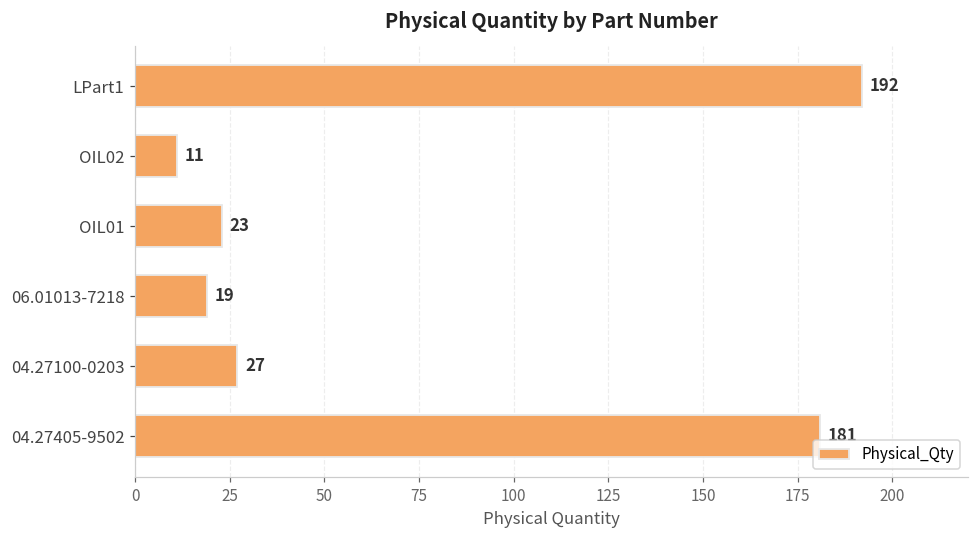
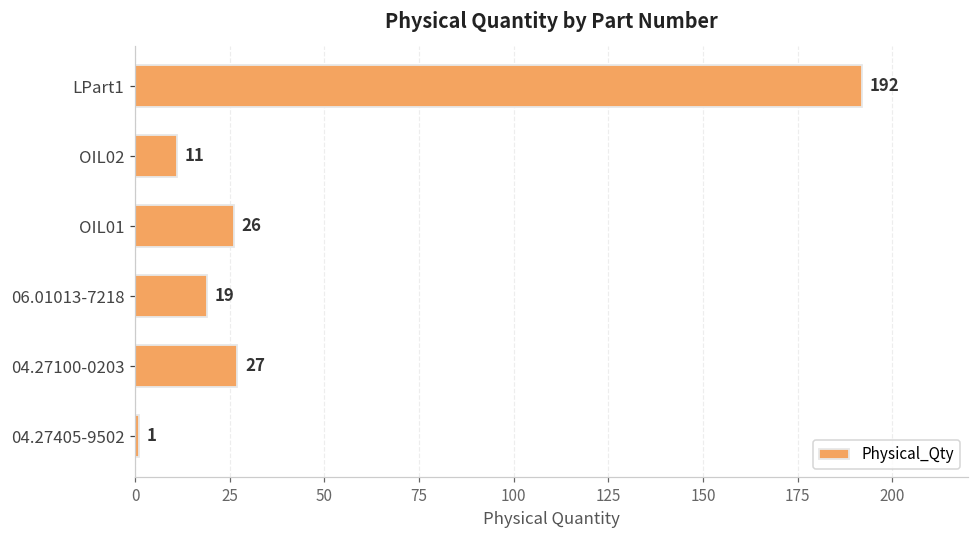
OIL01: 23 -> 26
04.27405-9502: 181 -> 1
